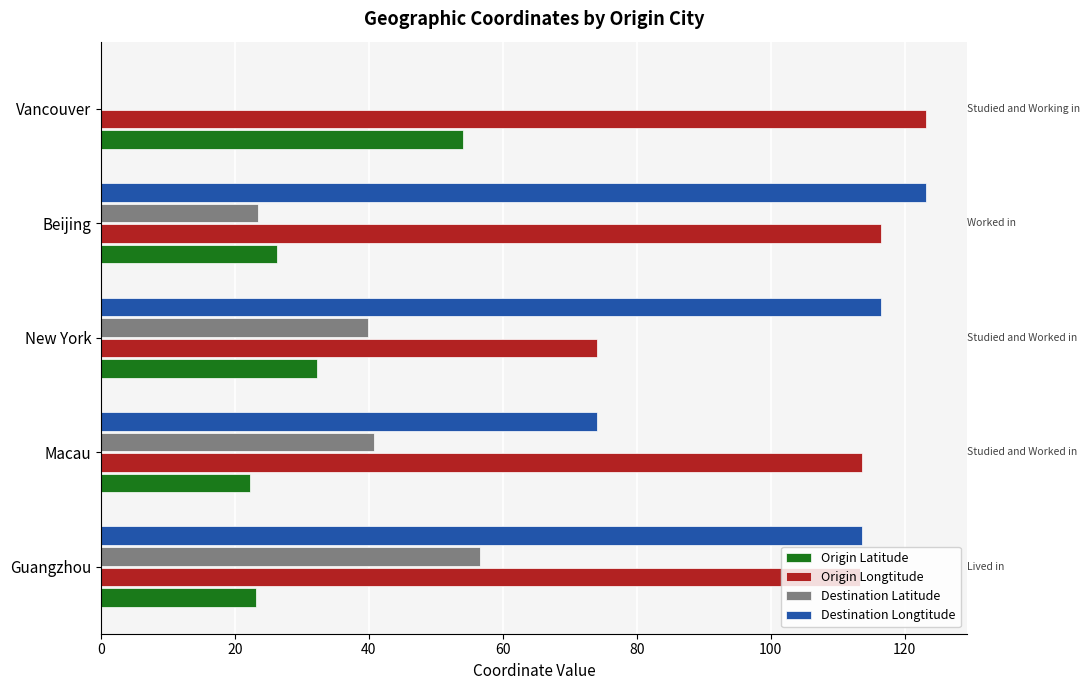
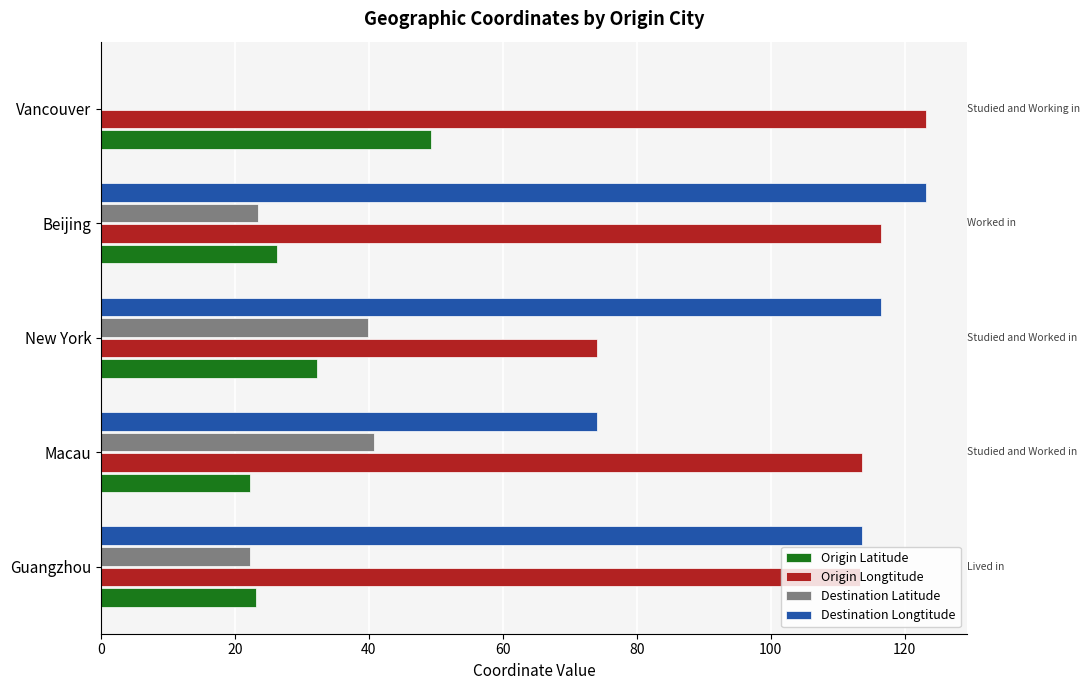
Origin Latitude, Vancouver: 54 -> 49
Destination Latitude, Guangzhou: 57 -> 22
